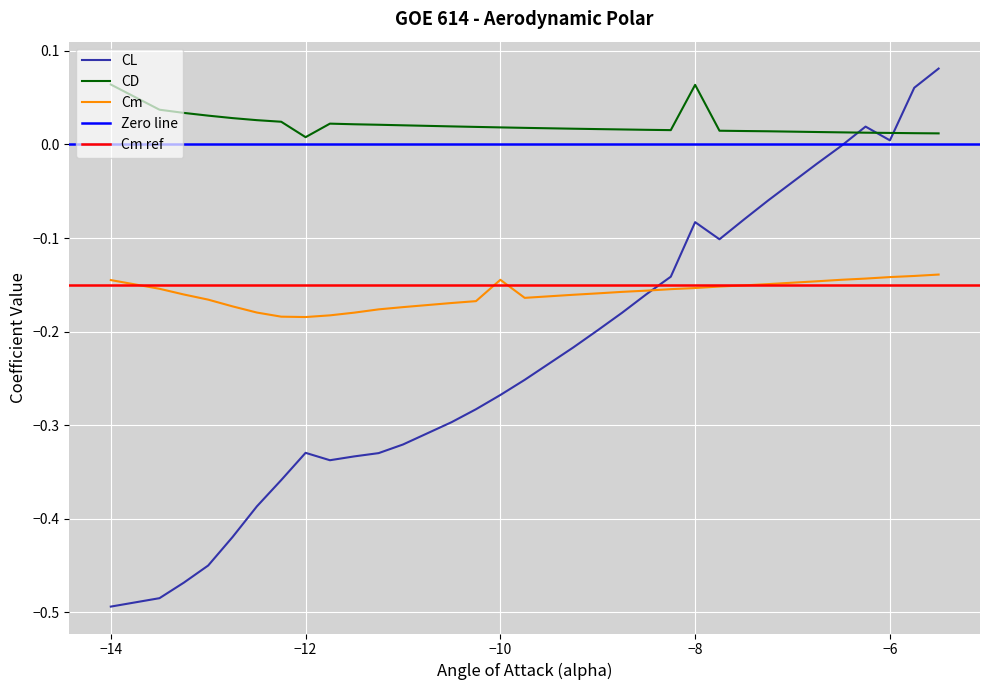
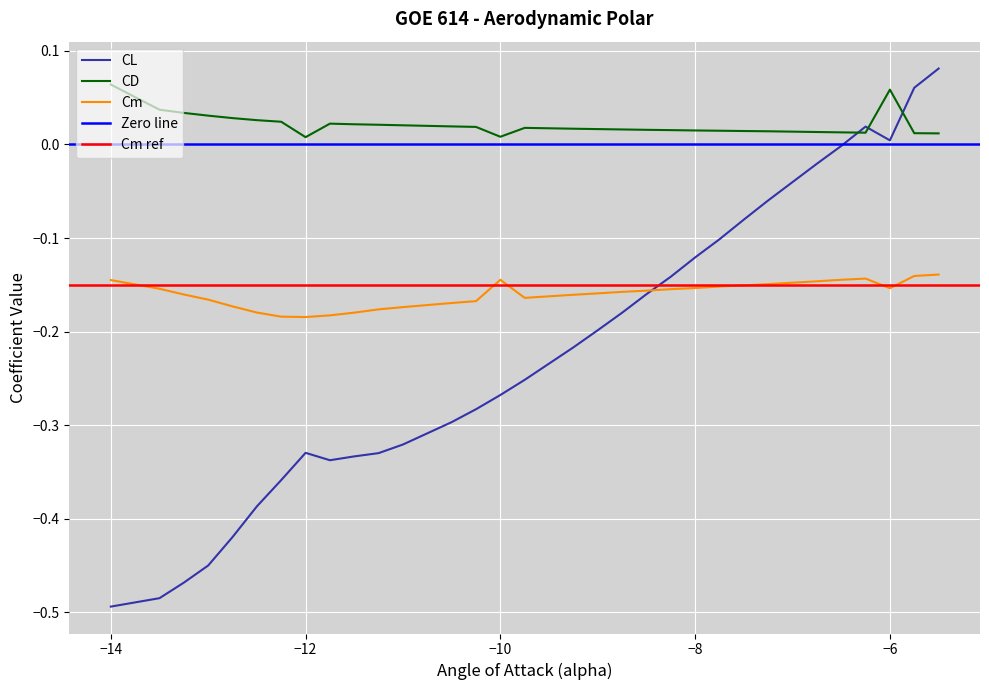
CD, −10: 0.02 -> 0.01
CL, −8: -0.08 -> -0.12
CD, −8: 0.06 -> 0.01
CD, −6: 0.01 -> 0.06
Cm, −6: -0.14 -> -0.15
